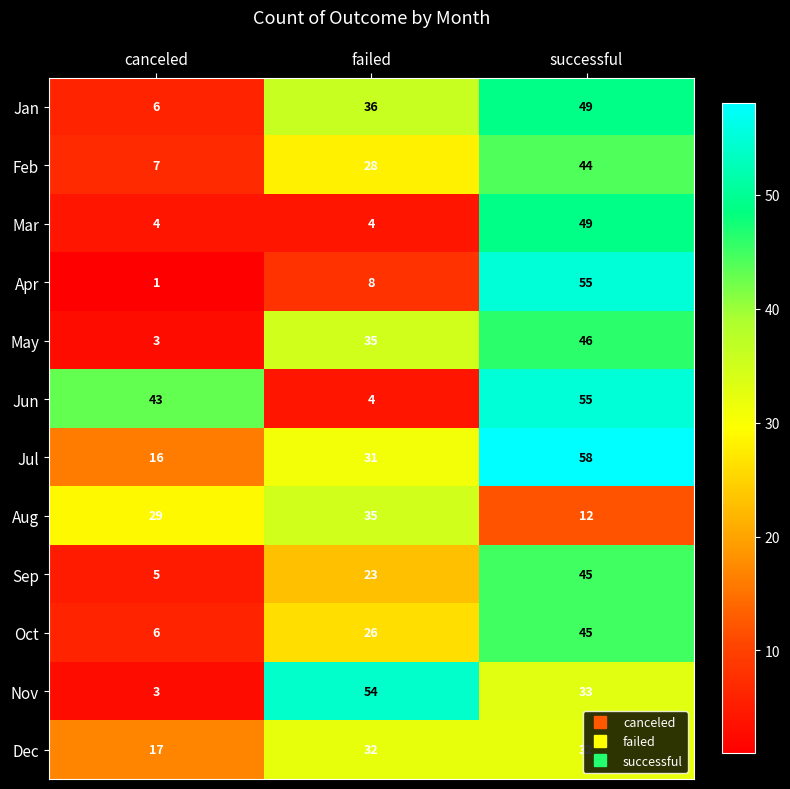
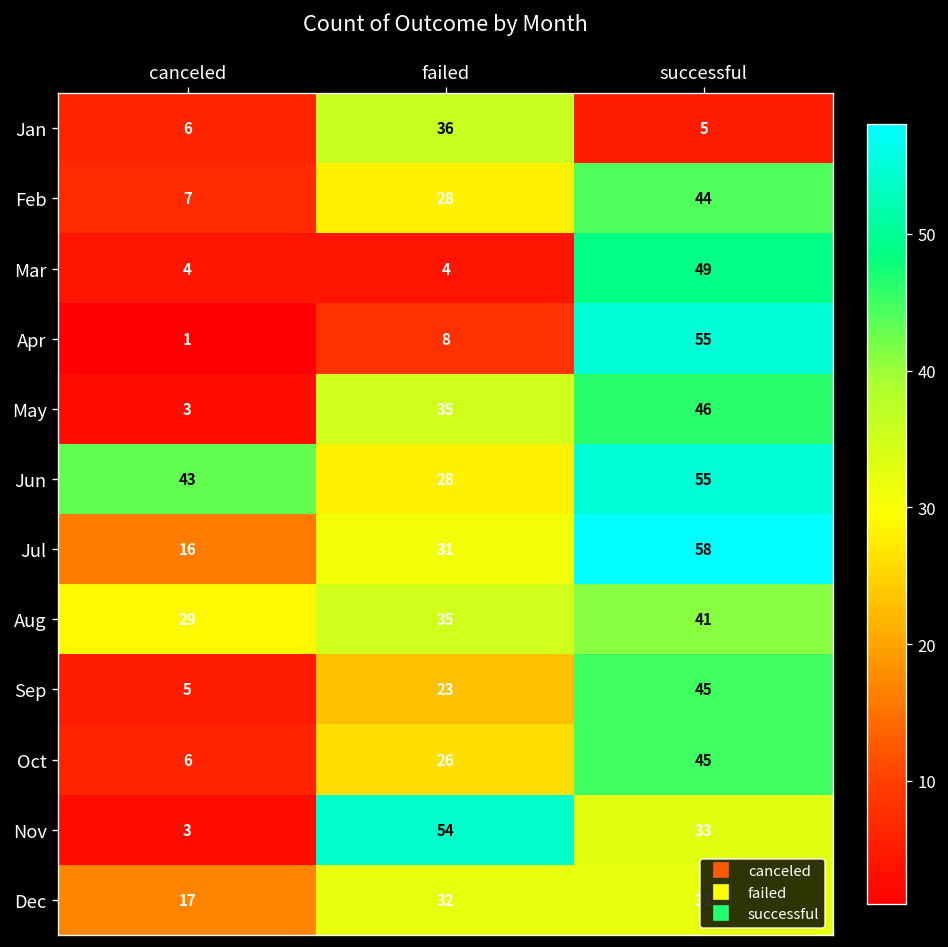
Jan, successful: 49 -> 5
Jun, failed: 4 -> 28
Aug, successful: 12 -> 41
